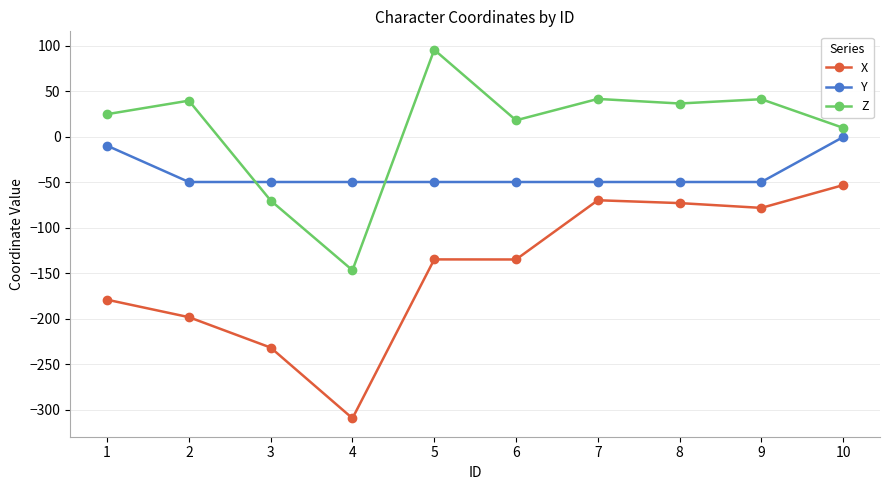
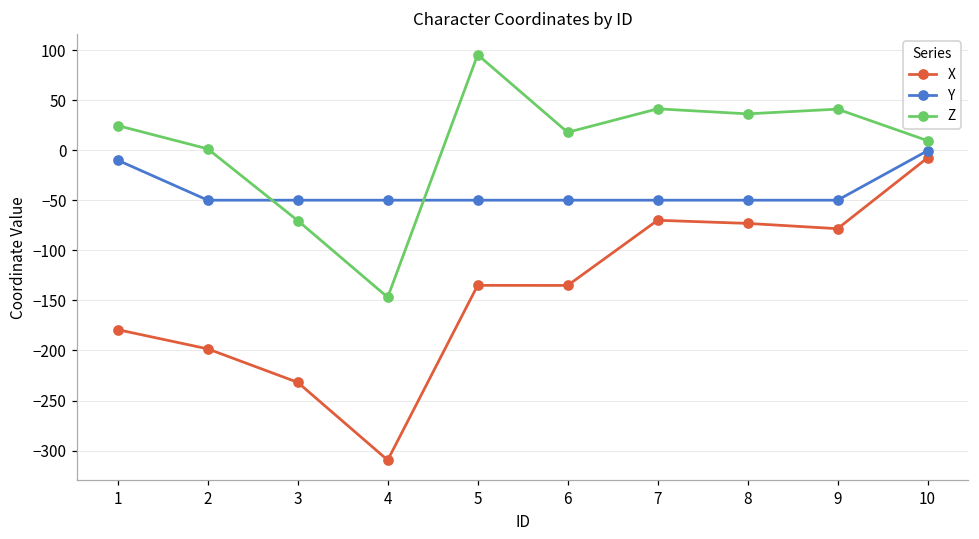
Z, 2: 40 -> 0
X, 10: -50 -> -10
